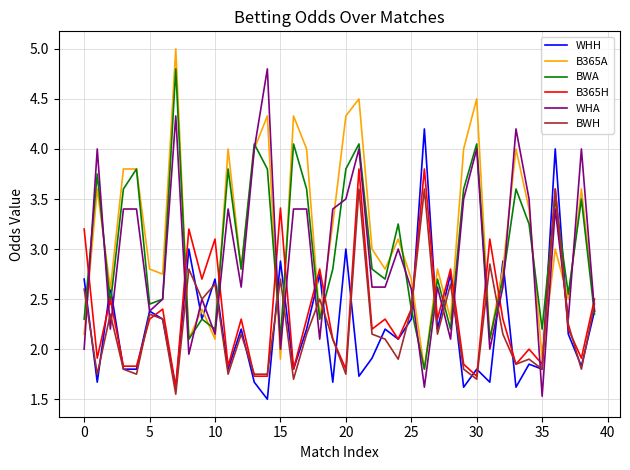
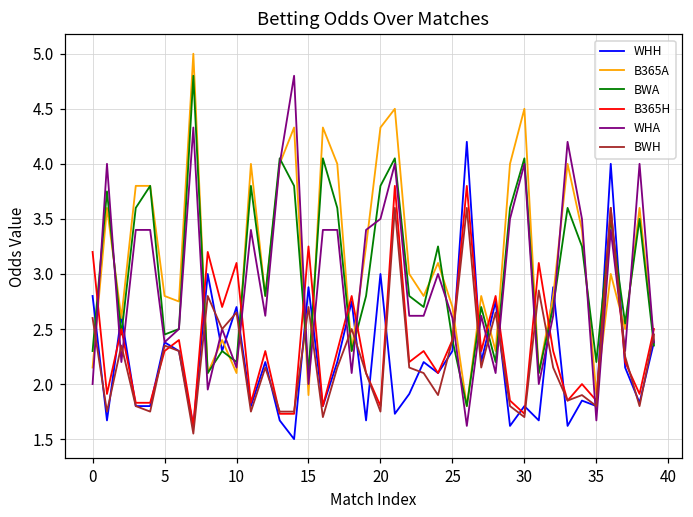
WHH, 0: 2.7 -> 2.8
B365H, 15: 3.41 -> 3.25
WHA, 35: 1.53 -> 1.67
